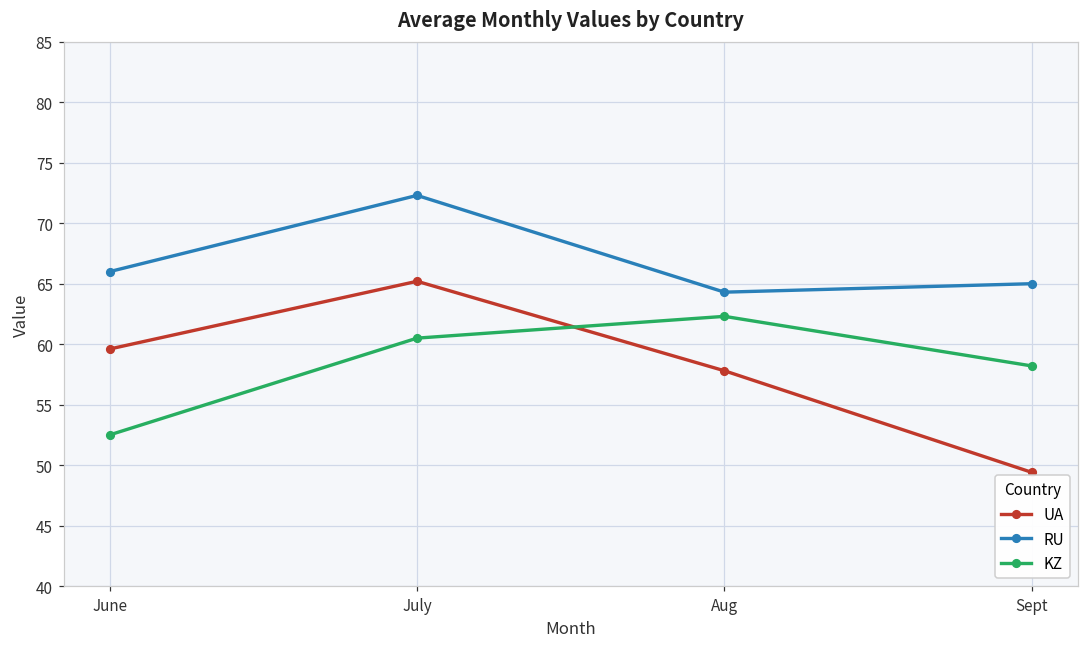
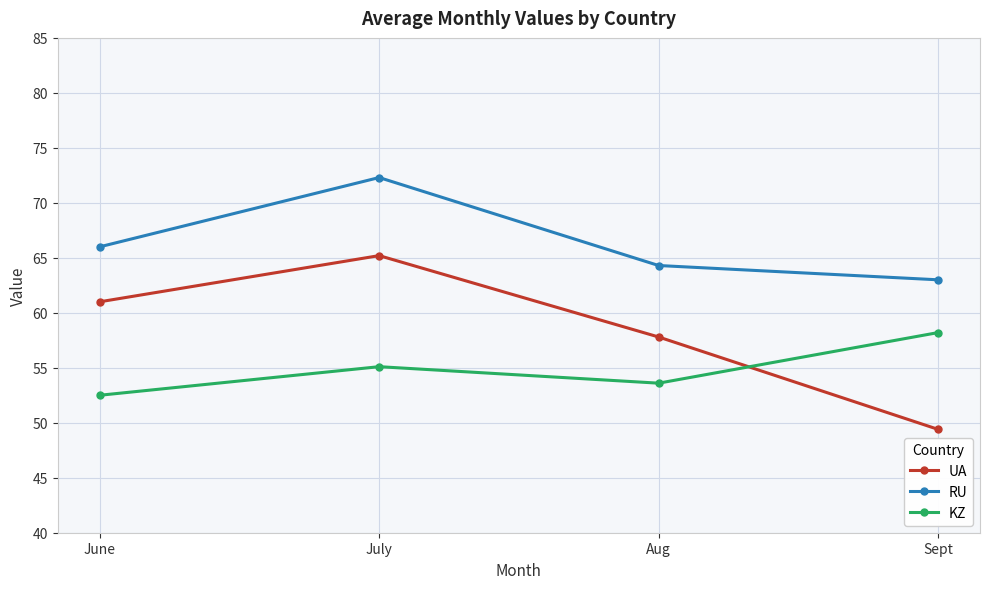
UA, June: 59.6 -> 61.0
KZ, July: 60.5 -> 55.1
KZ, Aug: 62.3 -> 53.6
RU, Sept: 65 -> 63
